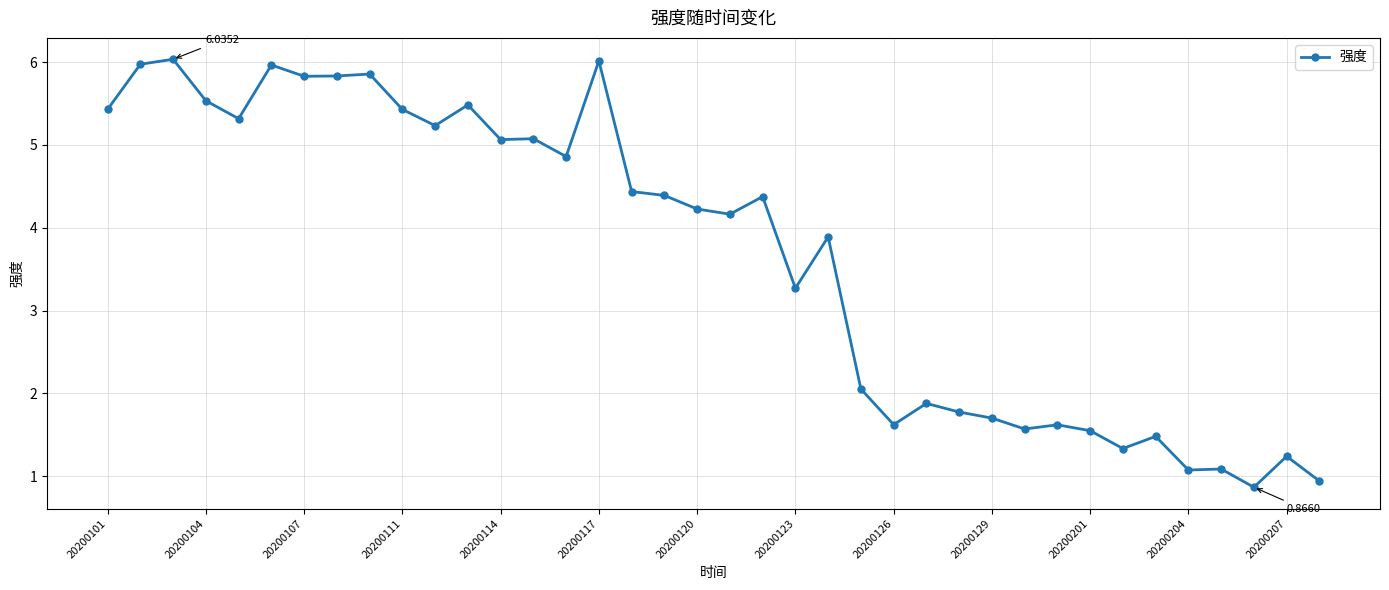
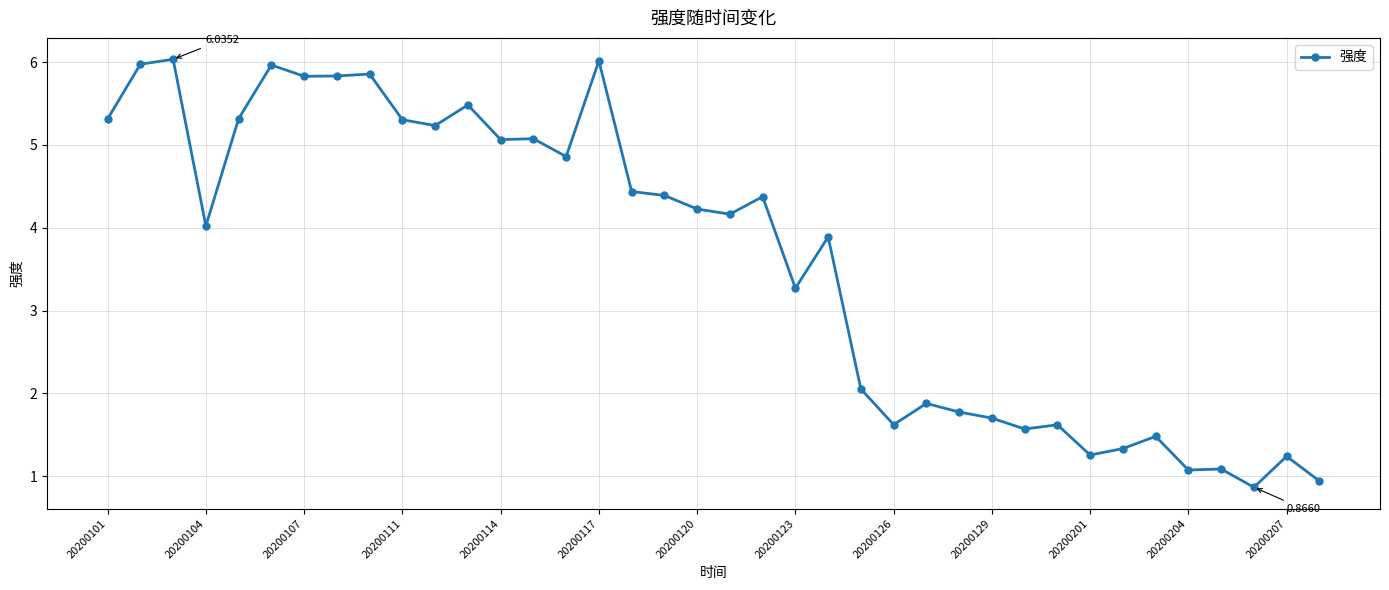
20200101: 5.4 -> 5.3
20200104: 5.5 -> 4.0
20200111: 5.4 -> 5.3
20200201: 1.5 -> 1.3
